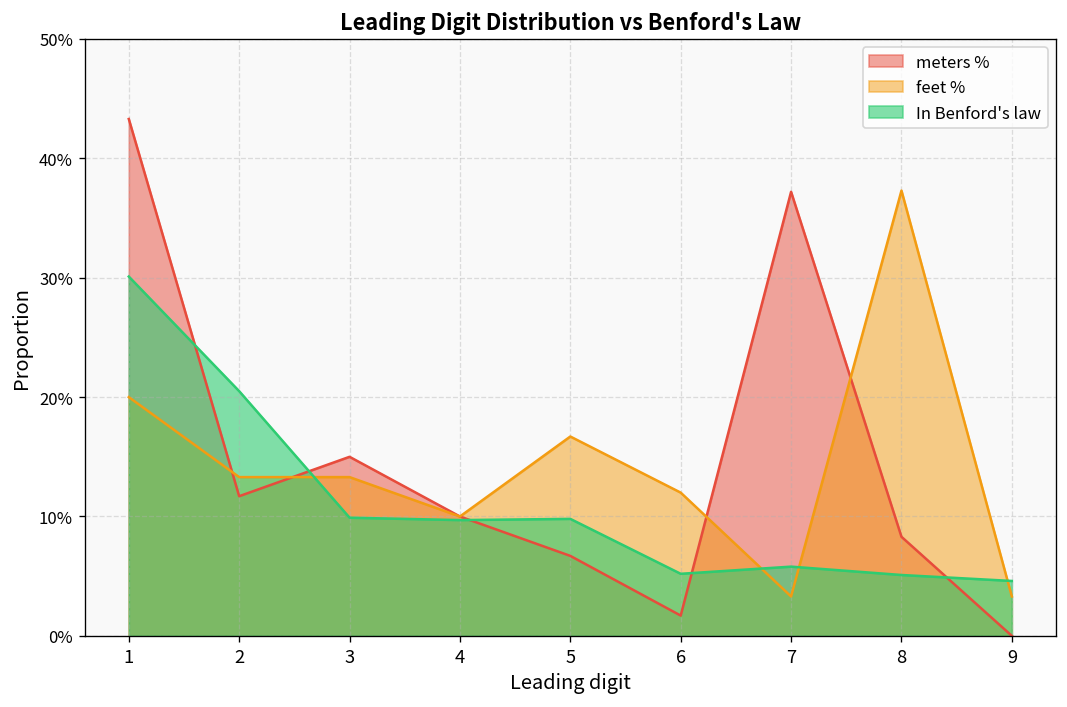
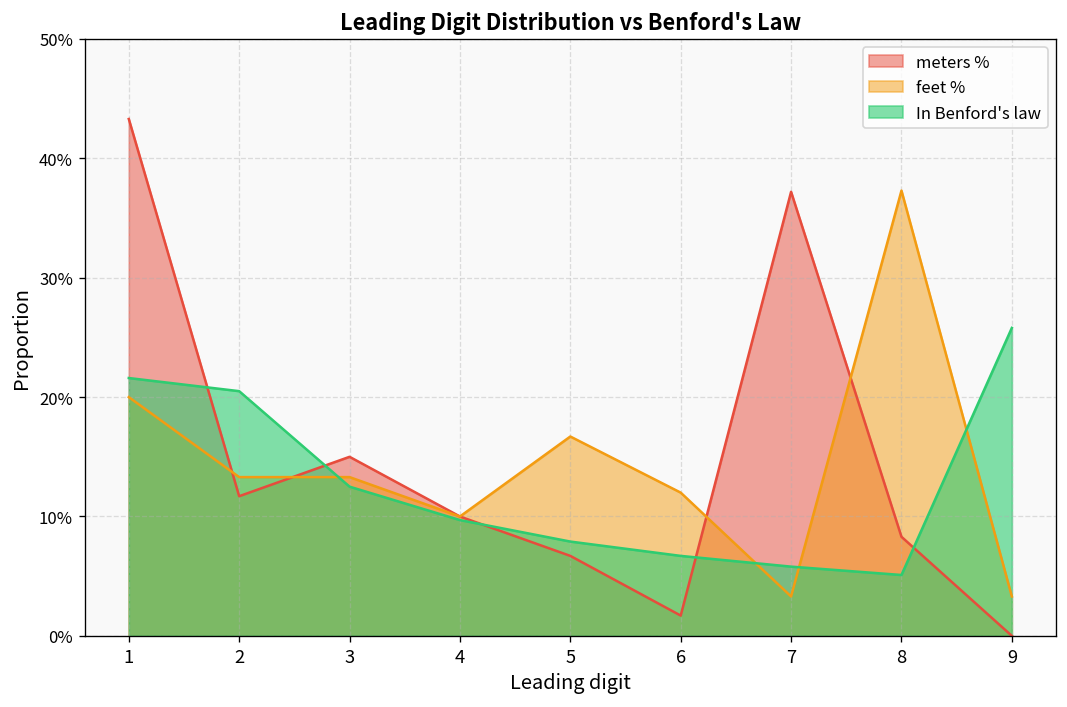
In Benford's law, 1: 30% -> 22%
In Benford's law, 3: 10% -> 13%
In Benford's law, 5: 10% -> 8%
In Benford's law, 6: 5% -> 7%
In Benford's law, 9: 5% -> 26%
